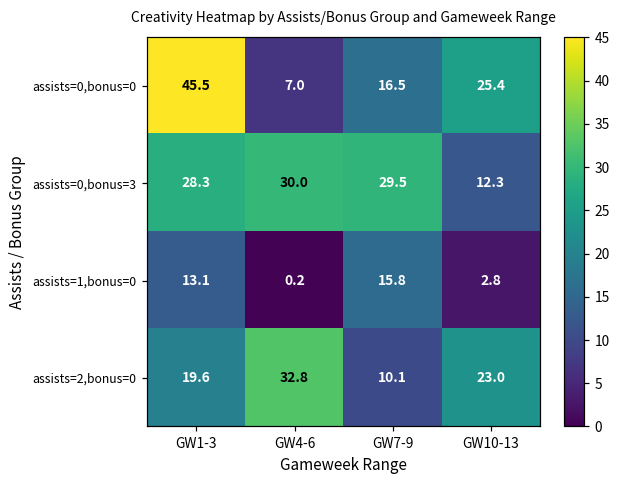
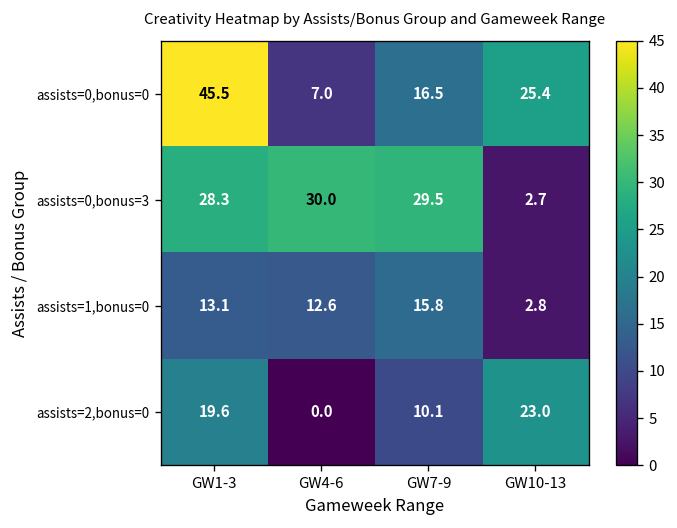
assists=0,bonus=3, GW10-13: 12.3 -> 2.7
assists=1,bonus=0, GW4-6: 0.2 -> 12.6
assists=2,bonus=0, GW4-6: 32.8 -> 0.0
